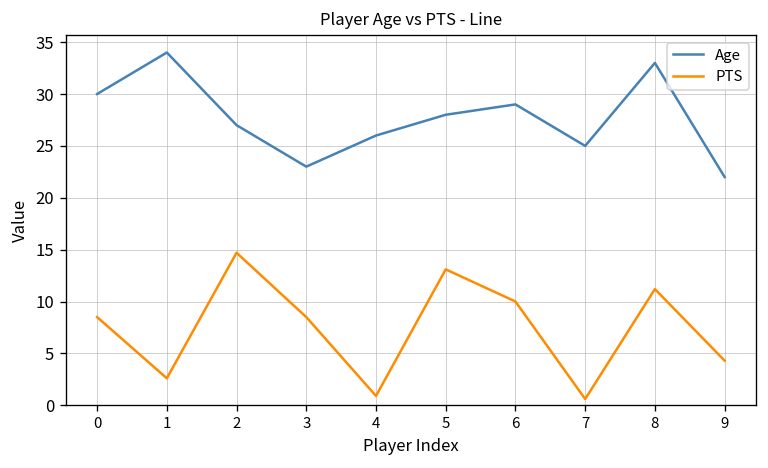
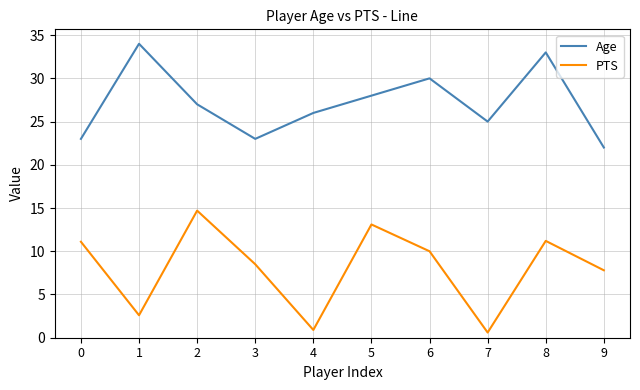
Age, 0: 30 -> 23
PTS, 0: 9 -> 11
Age, 6: 29 -> 30
PTS, 9: 4 -> 8
